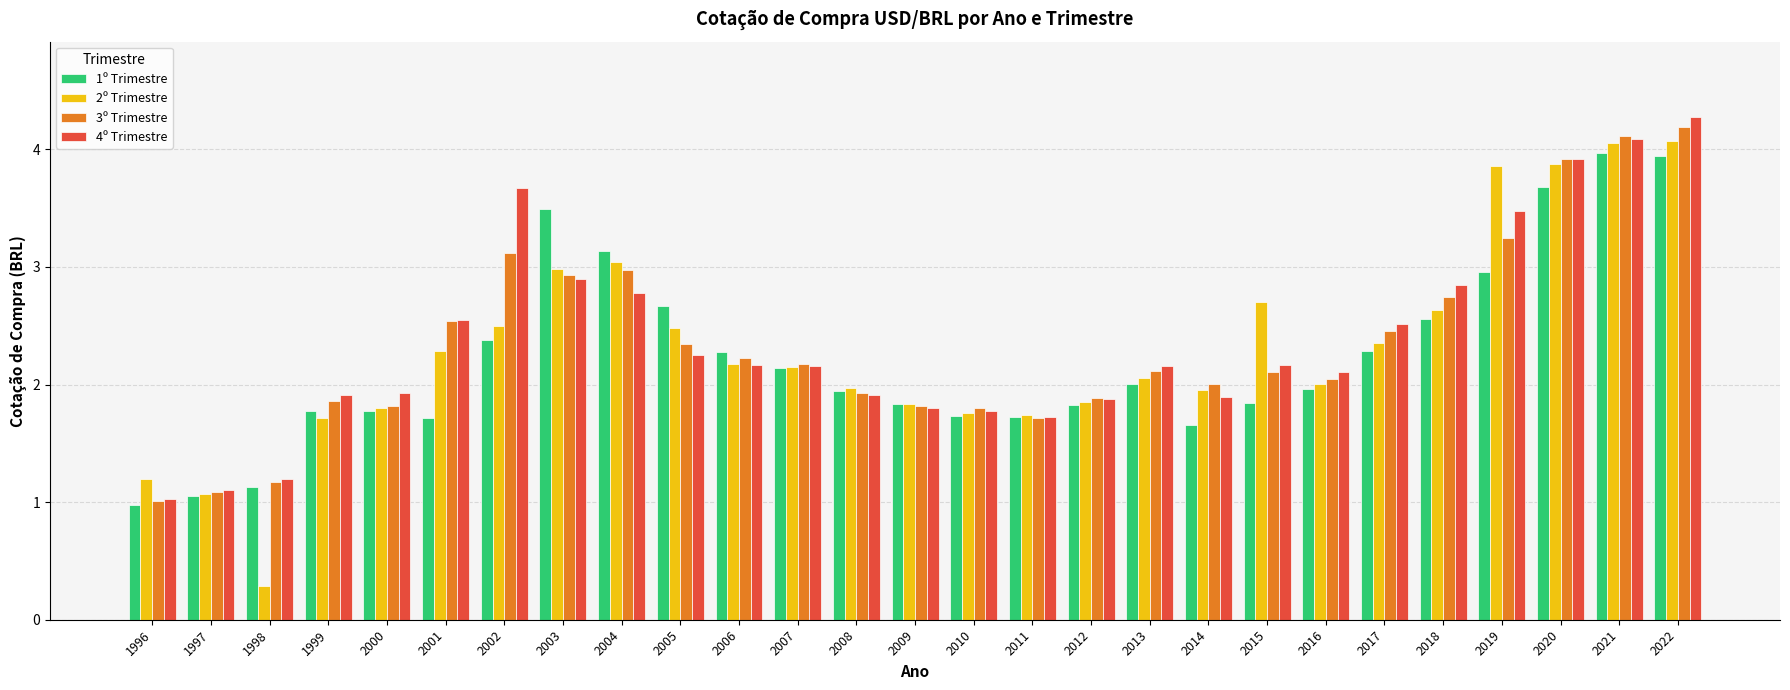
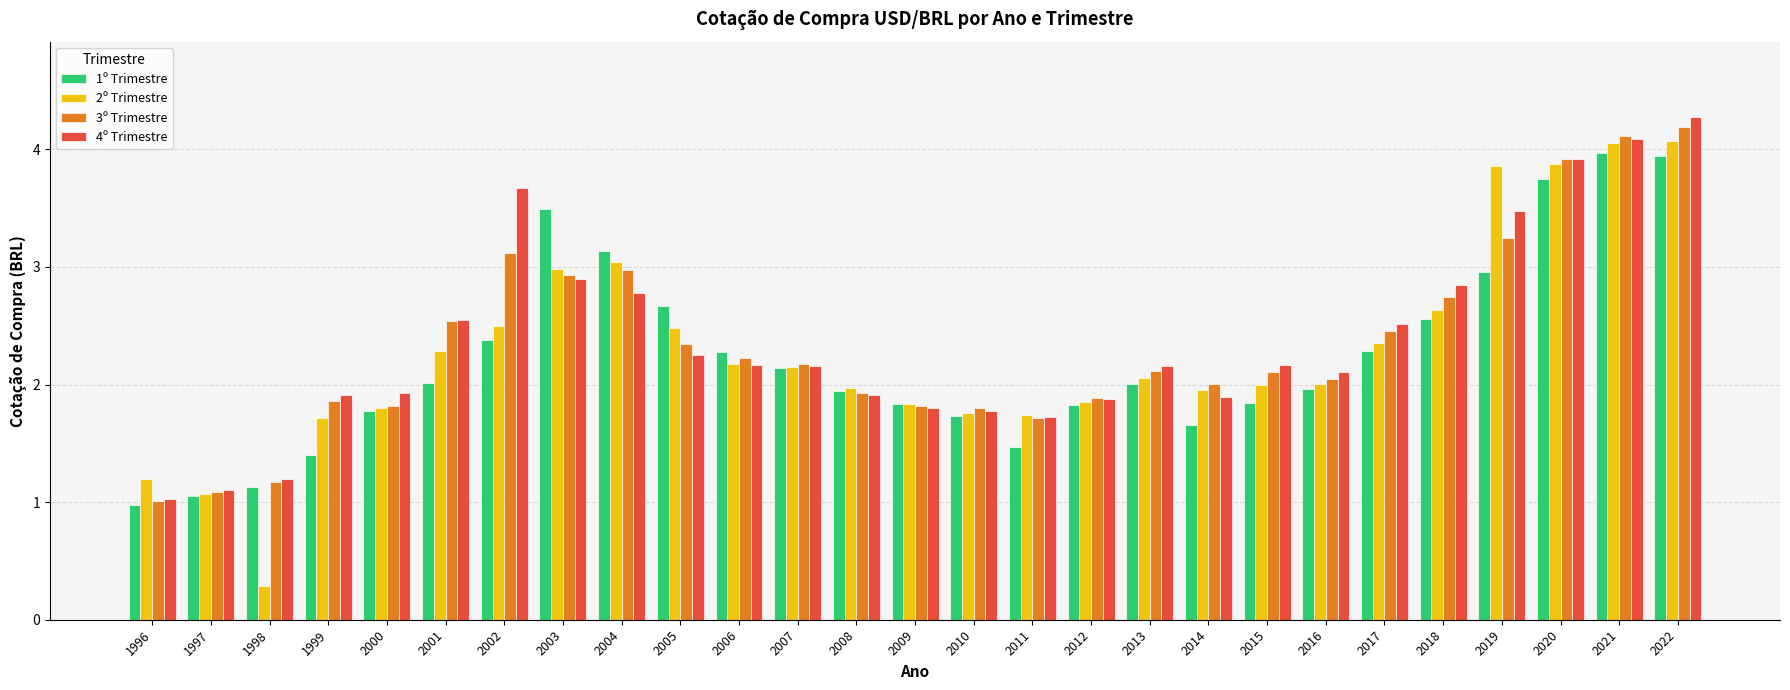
1º Trimestre, 1999: 1.77 -> 1.40
1º Trimestre, 2001: 1.71 -> 2.02
1º Trimestre, 2011: 1.72 -> 1.47
2º Trimestre, 2015: 2.70 -> 2.00
1º Trimestre, 2020: 3.68 -> 3.75
